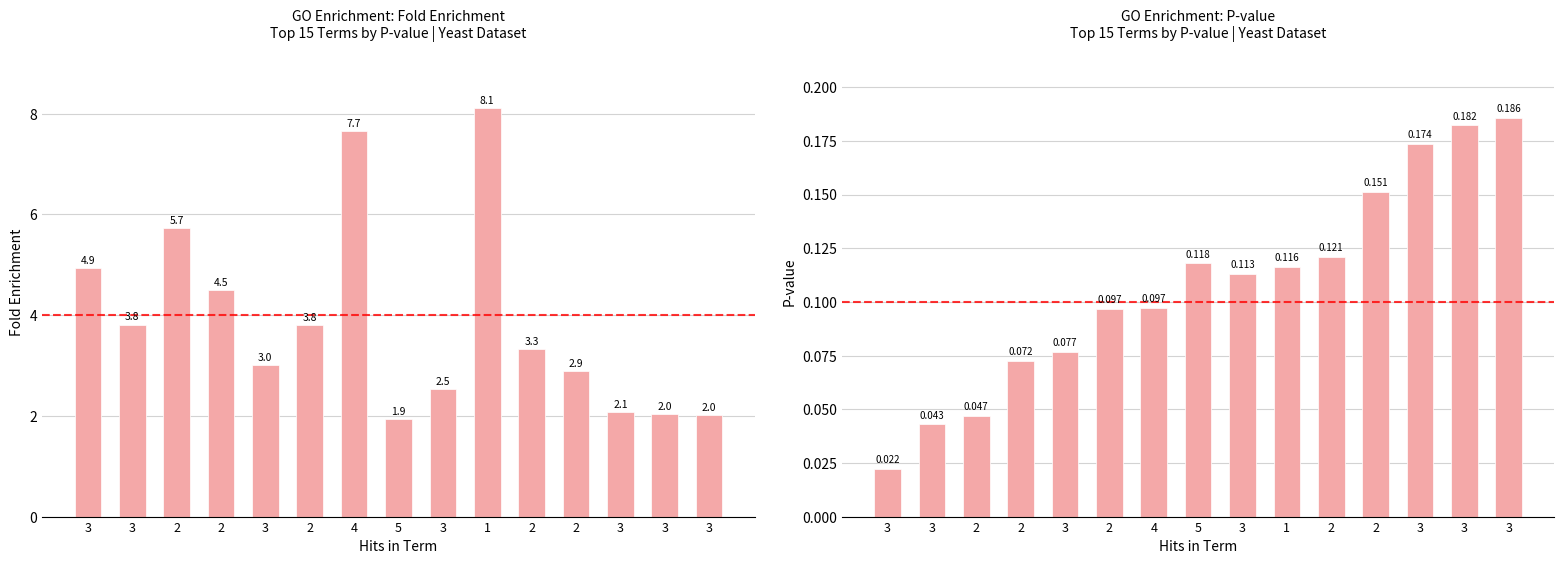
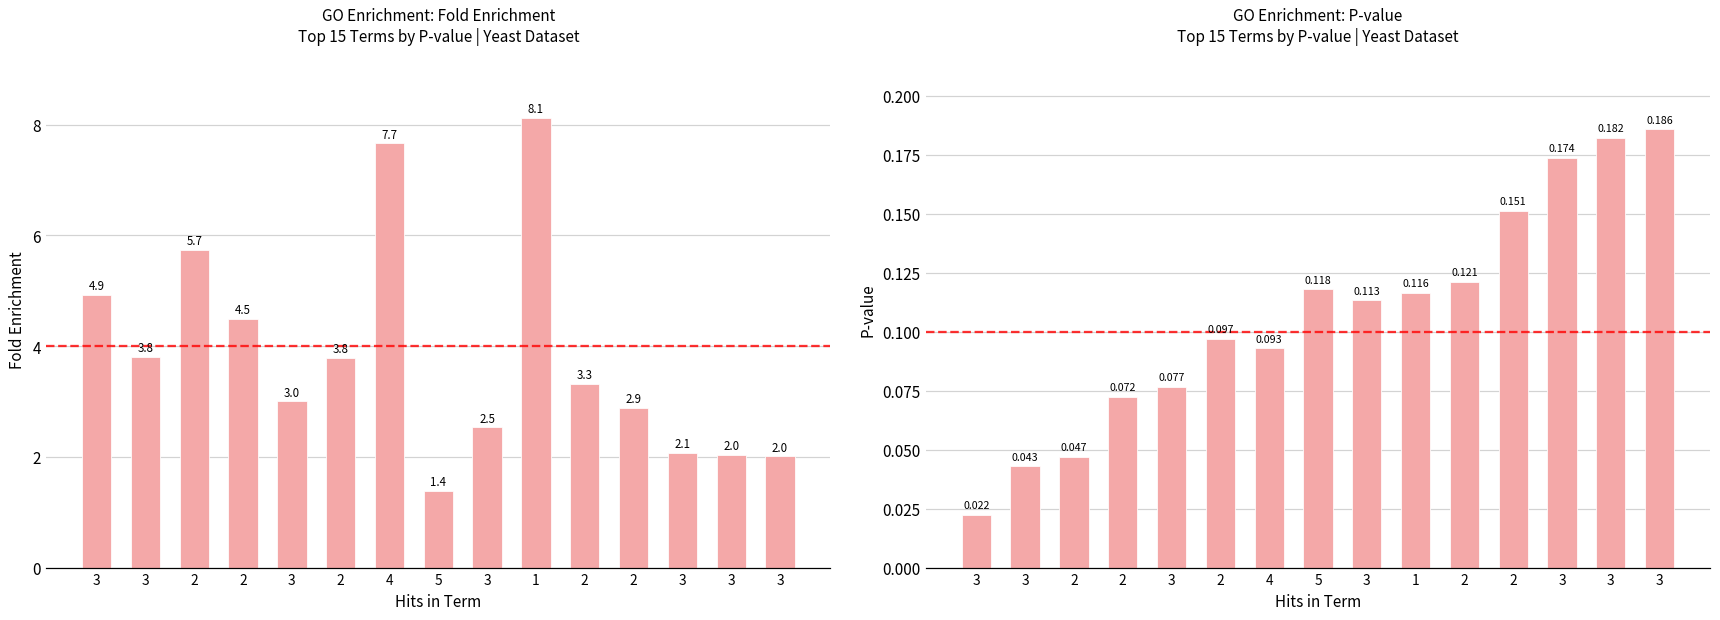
GO Enrichment: Fold Enrichment Top 15 Terms by P-value | Yeast Dataset, 5: 1.9 -> 1.4
GO Enrichment: P-value Top 15 Terms by P-value | Yeast Dataset, 4: 0.097 -> 0.093
